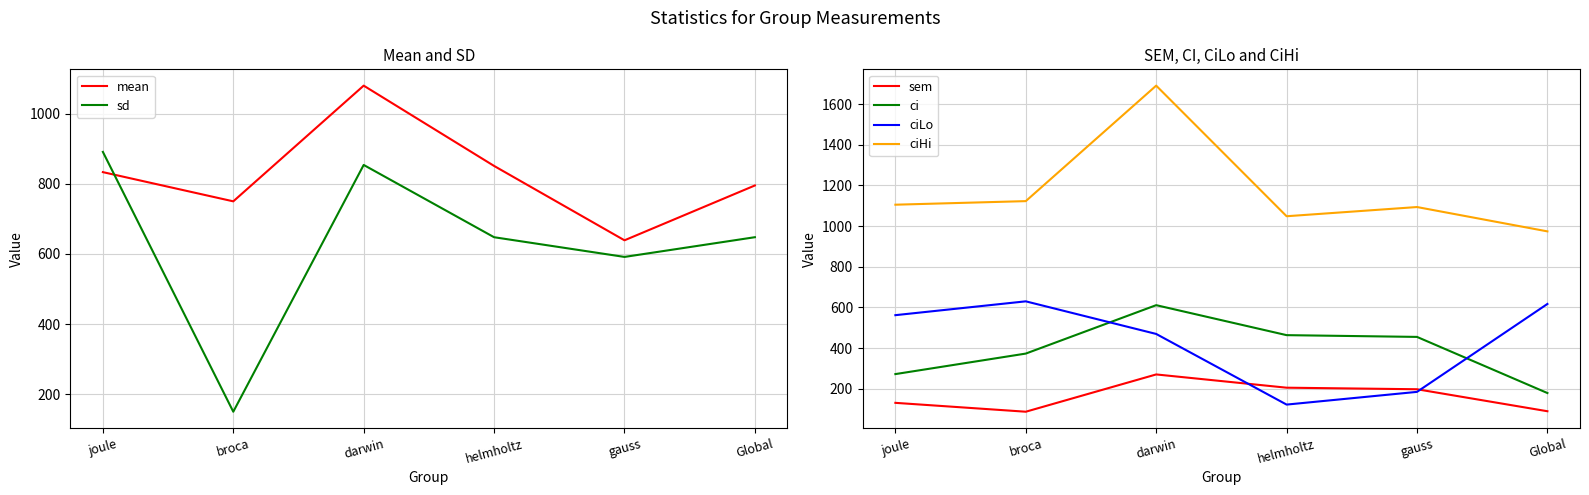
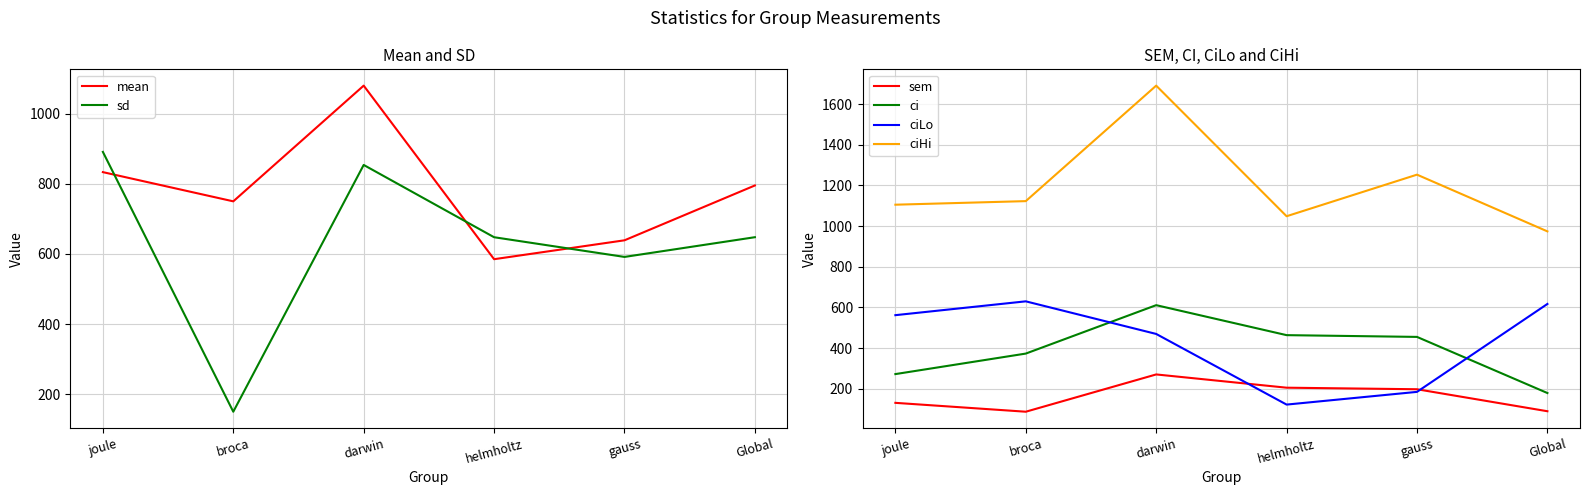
Mean and SD, mean, helmholtz: 850 -> 590
SEM, CI, CiLo and CiHi, ciHi, gauss: 1090 -> 1250
